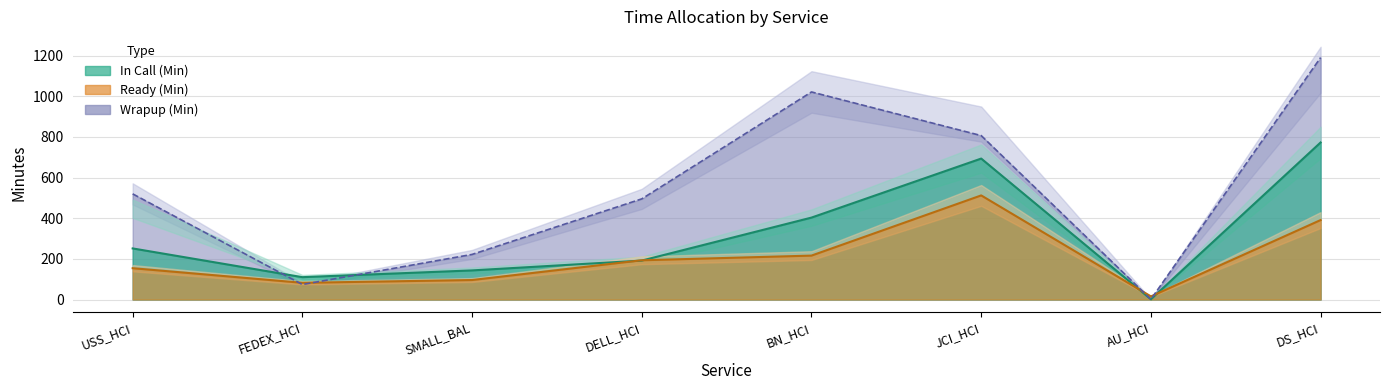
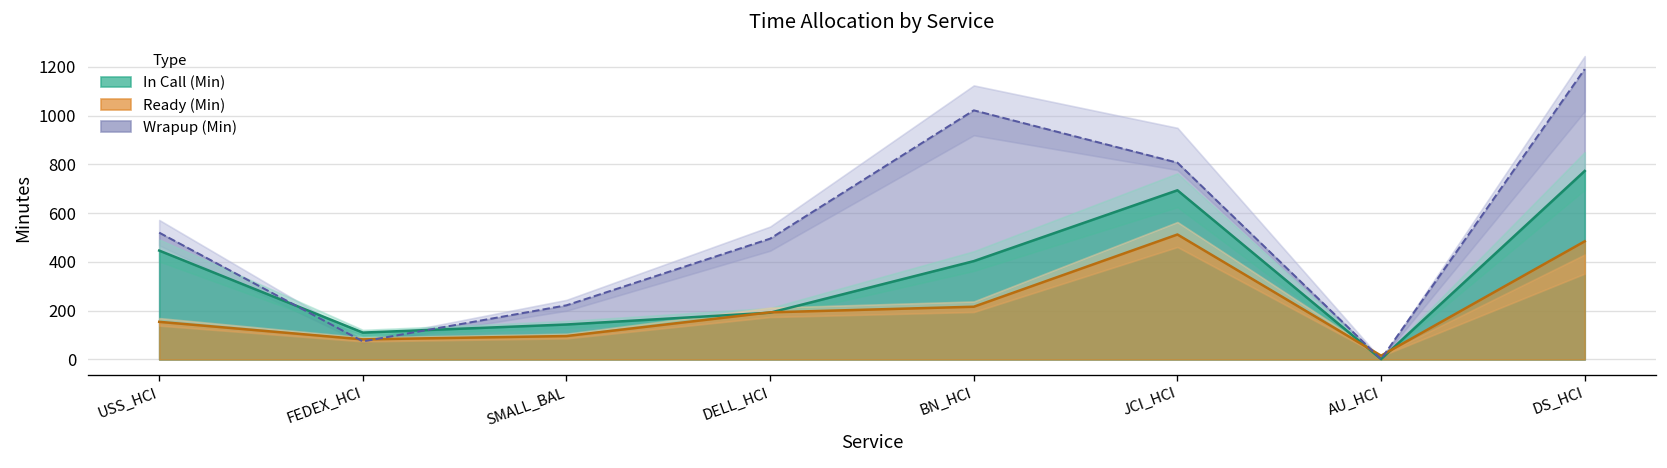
In Call (Min), USS_HCI: 250 -> 450
Ready (Min), DS_HCI: 390 -> 480
